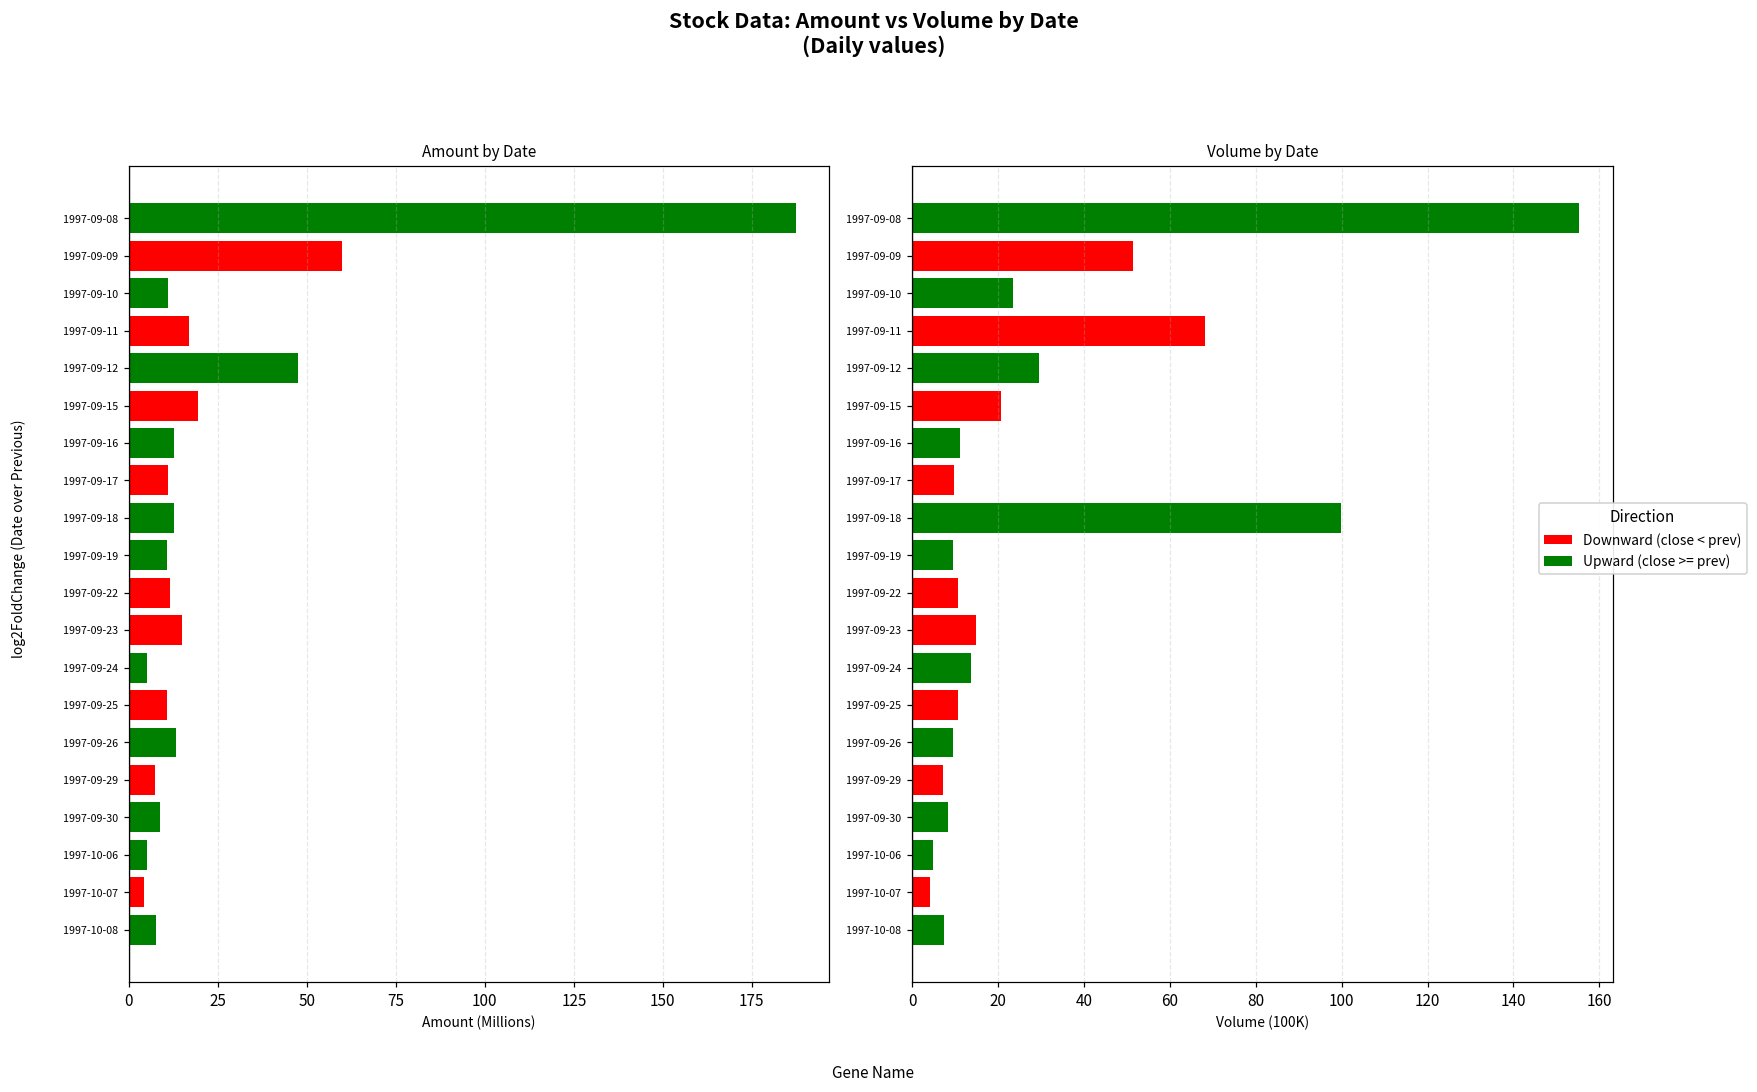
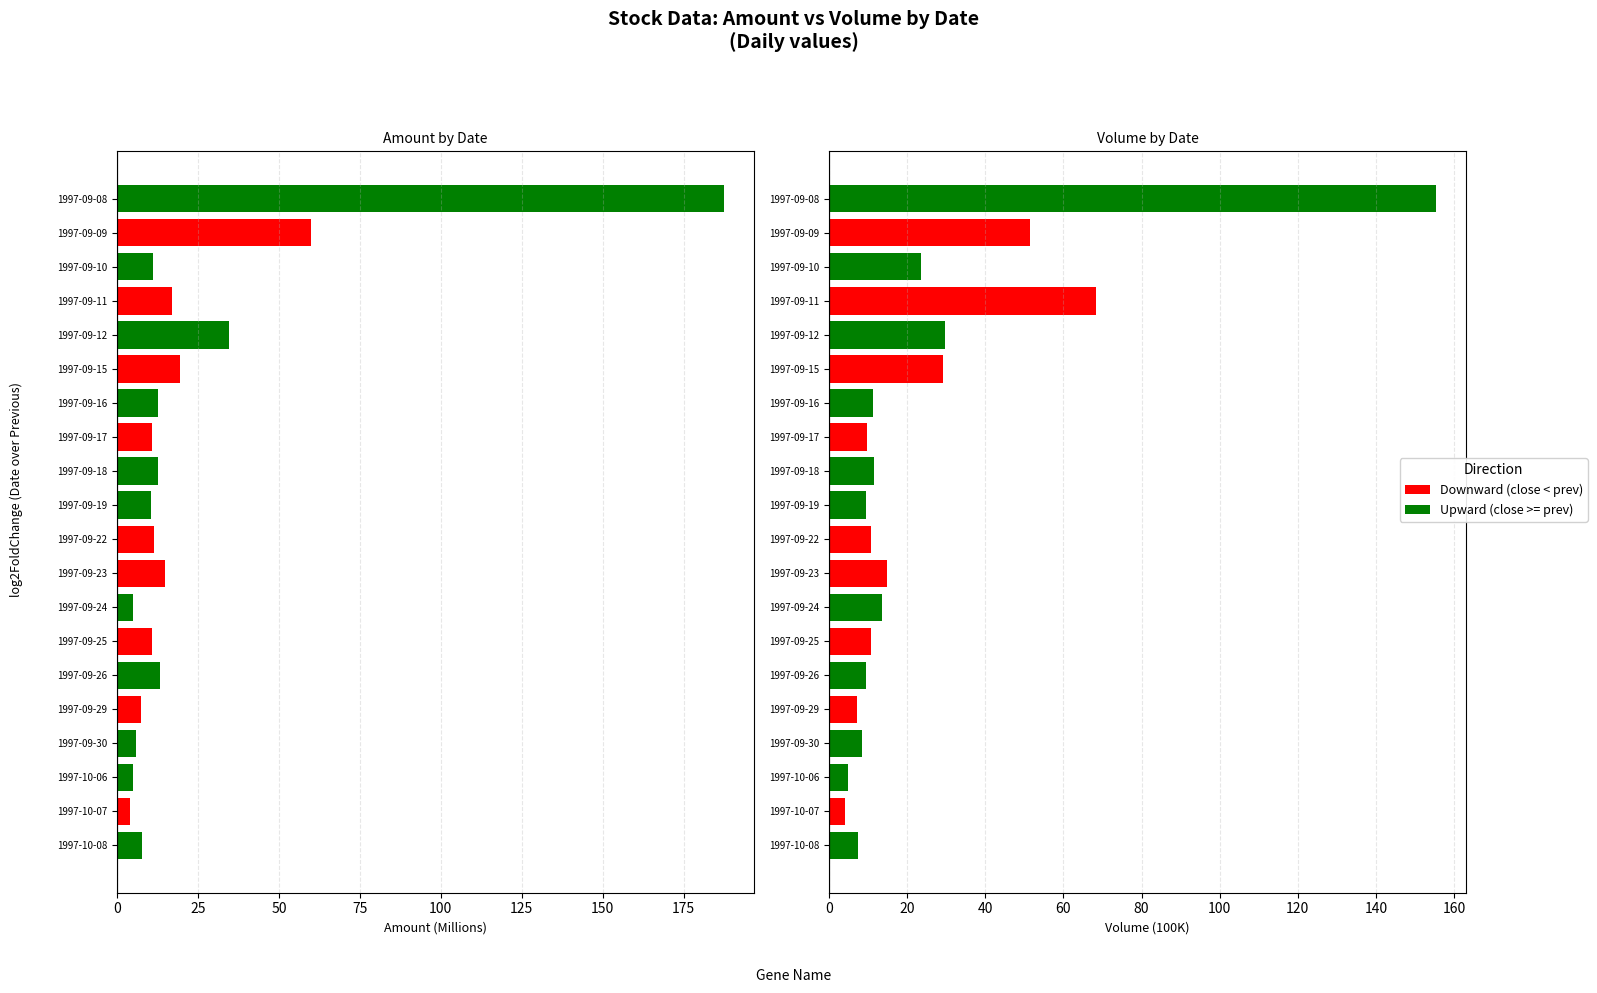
Amount by Date, 1997-09-12: 48 -> 34
Amount by Date, 1997-09-30: 9 -> 6
Volume by Date, 1997-09-15: 21 -> 29
Volume by Date, 1997-09-18: 100 -> 12
